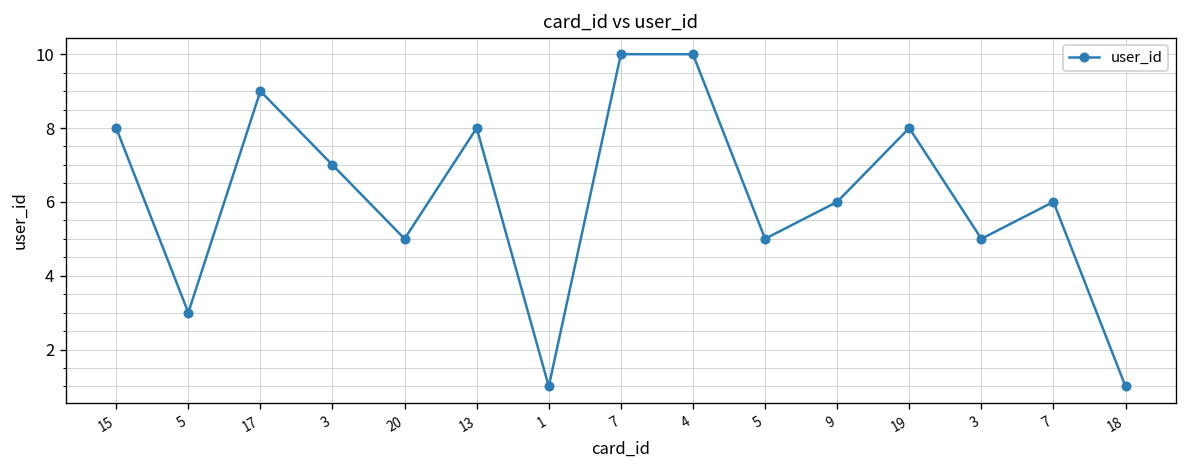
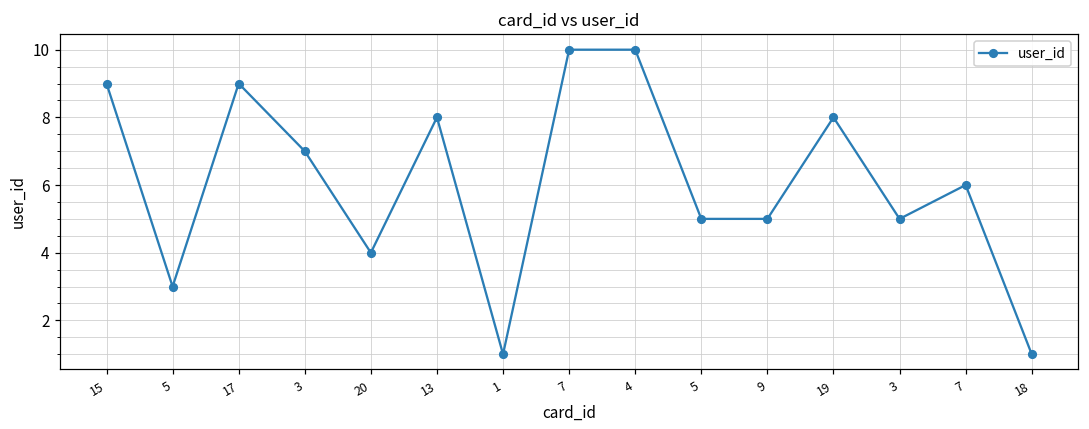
15: 8 -> 9
20: 5 -> 4
9: 6 -> 5
